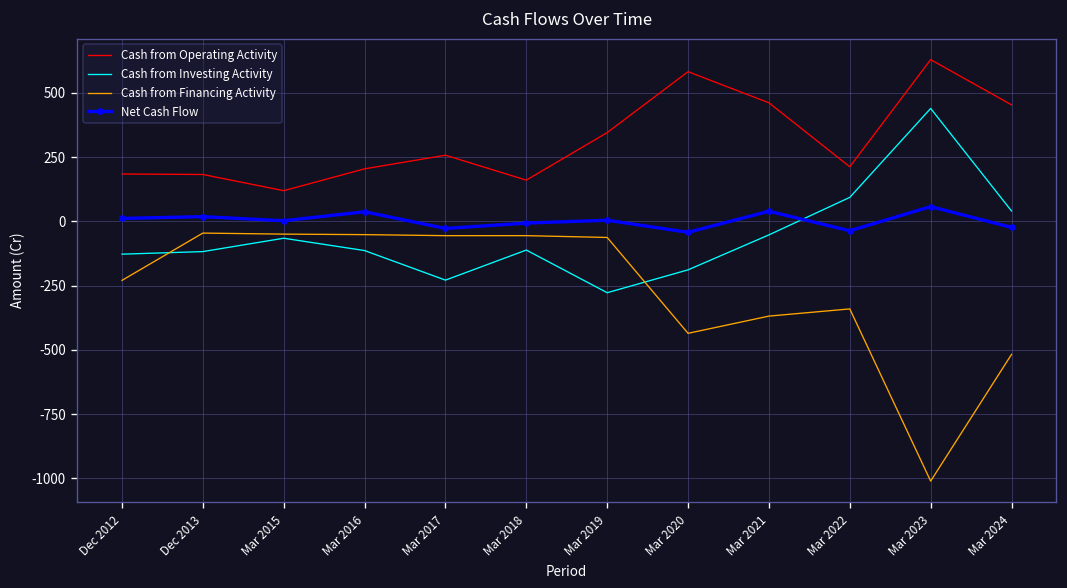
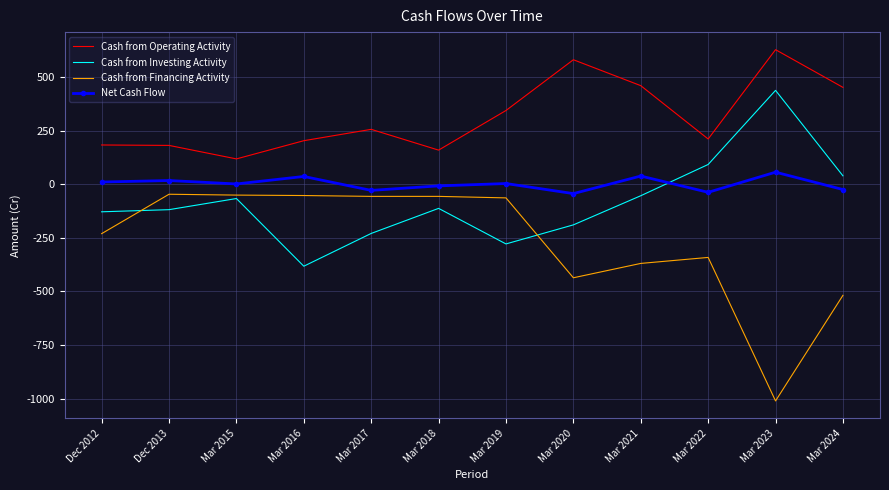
Cash from Investing Activity, Mar 2016: -110 -> -380
